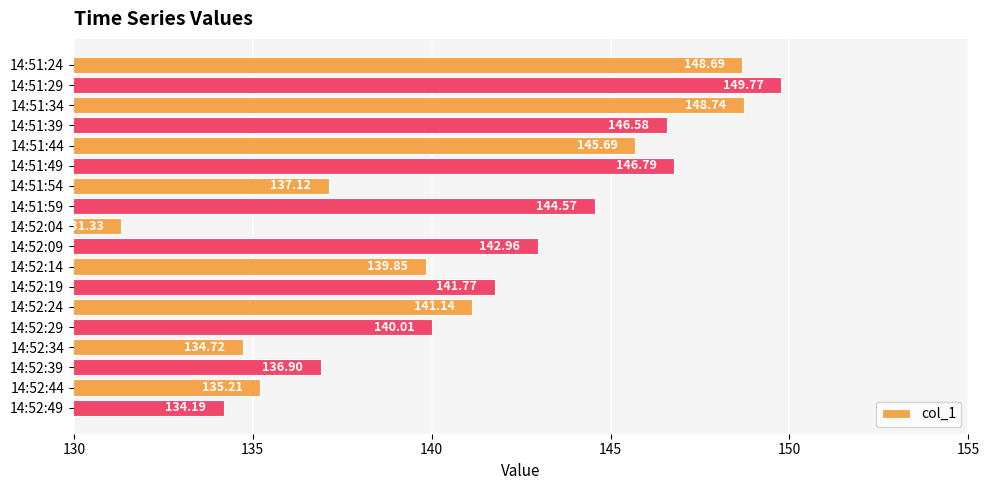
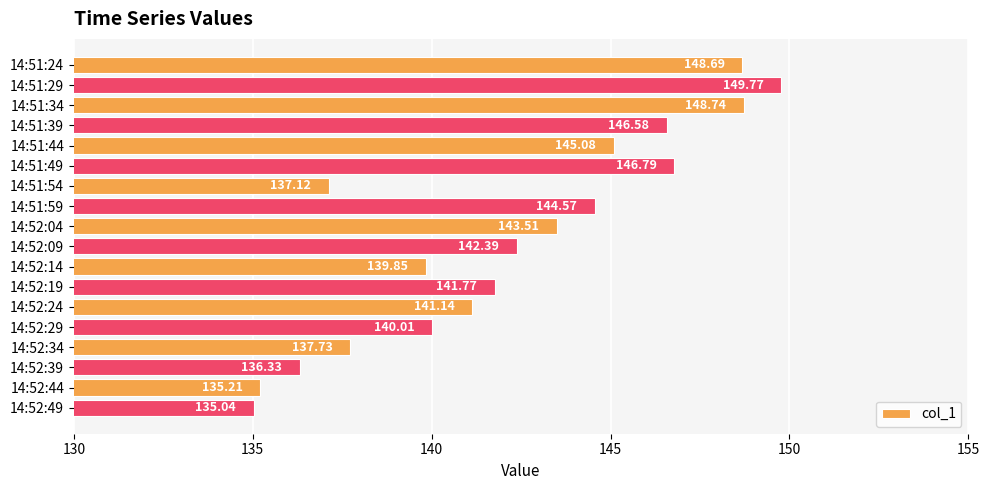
14:51:44: 145.69 -> 145.08
14:52:04: 131.33 -> 143.51
14:52:09: 142.96 -> 142.39
14:52:34: 134.72 -> 137.73
14:52:39: 136.90 -> 136.33
14:52:49: 134.19 -> 135.04
